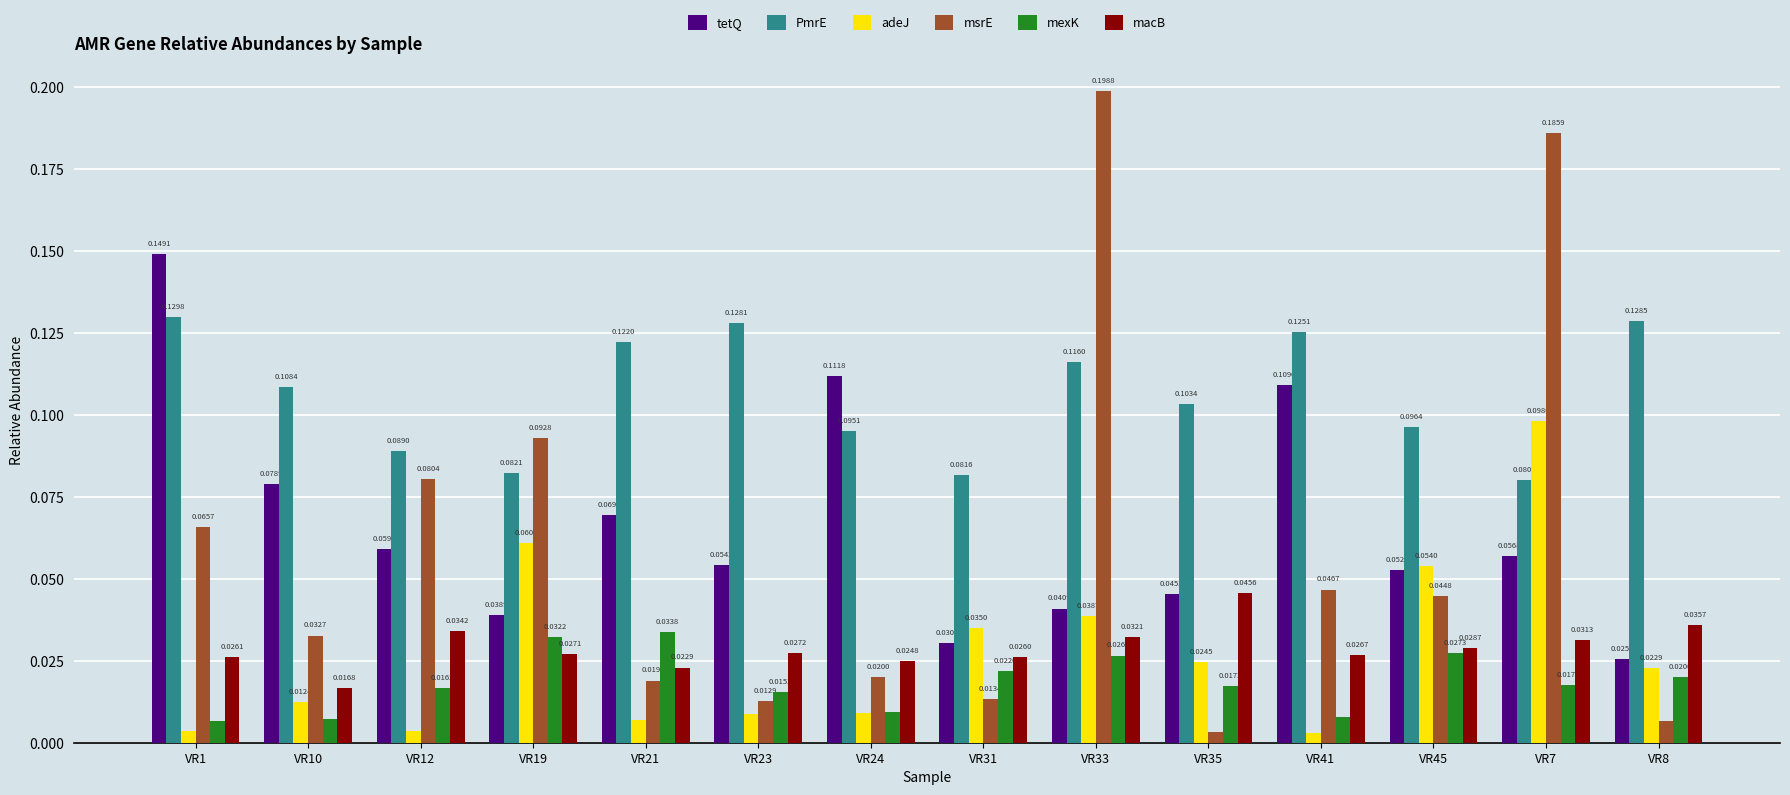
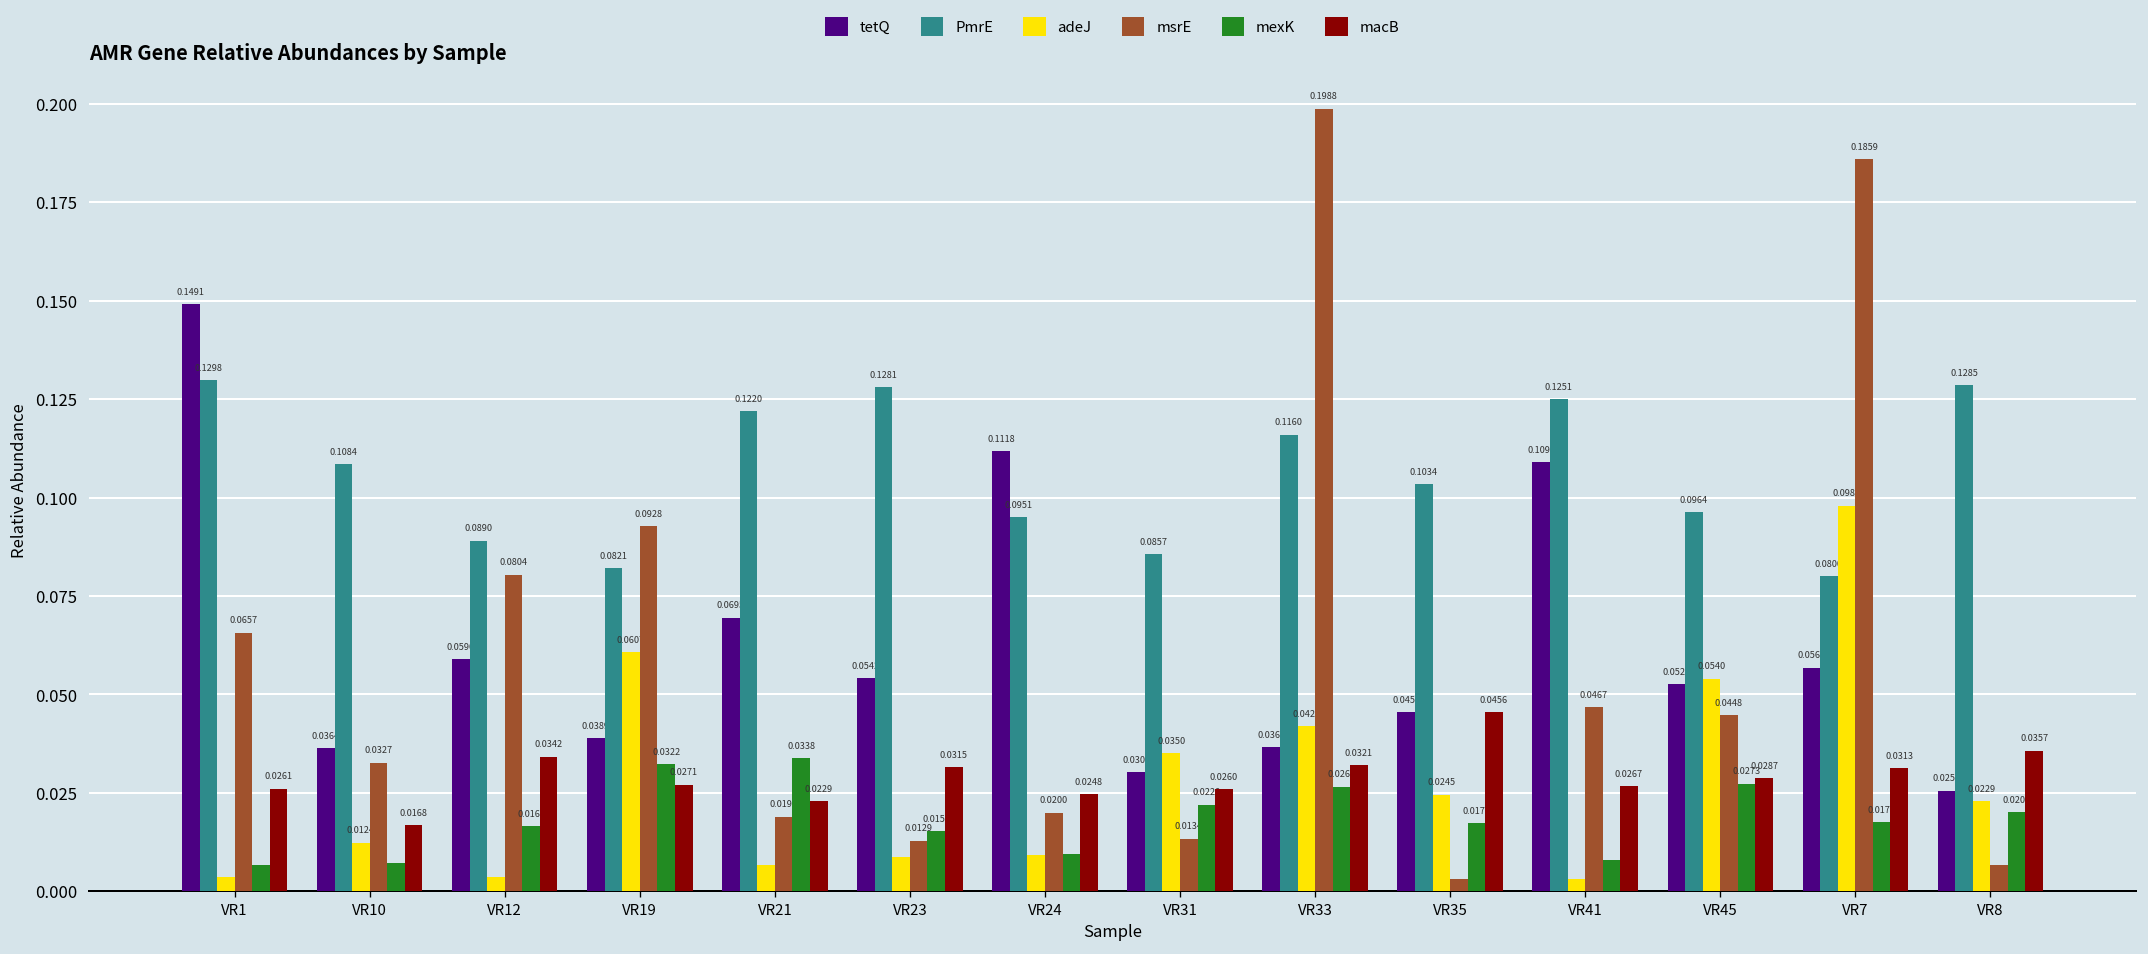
tetQ, VR10: 0.0789 -> 0.0364
macB, VR23: 0.0272 -> 0.0315
PmrE, VR31: 0.0816 -> 0.0857
tetQ, VR33: 0.0409 -> 0.0366
adeJ, VR33: 0.0387 -> 0.0420
